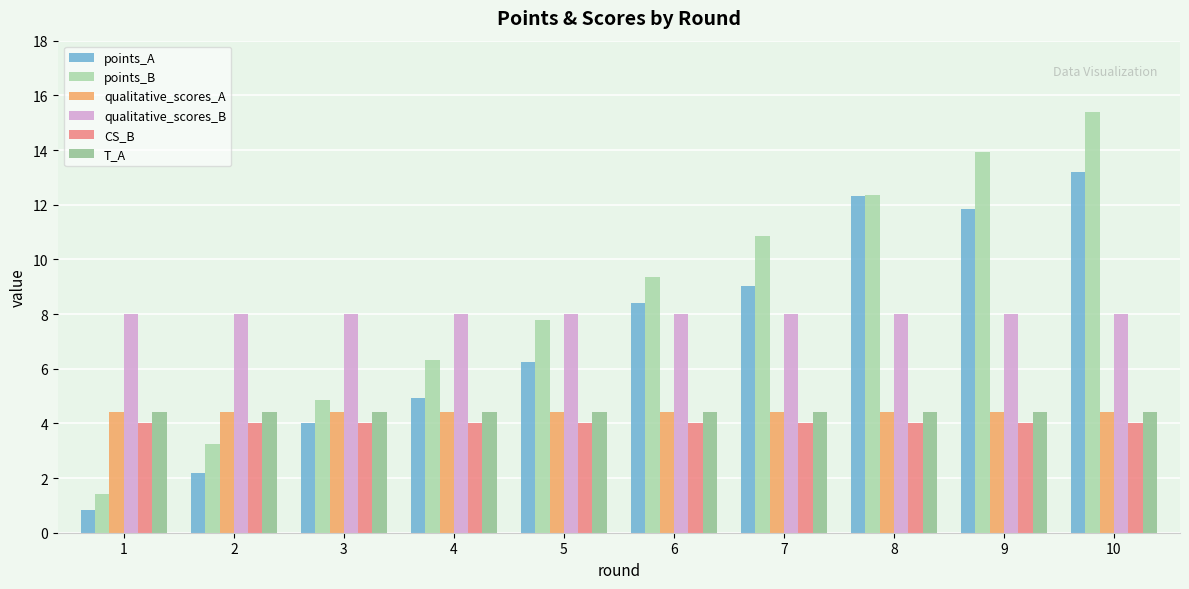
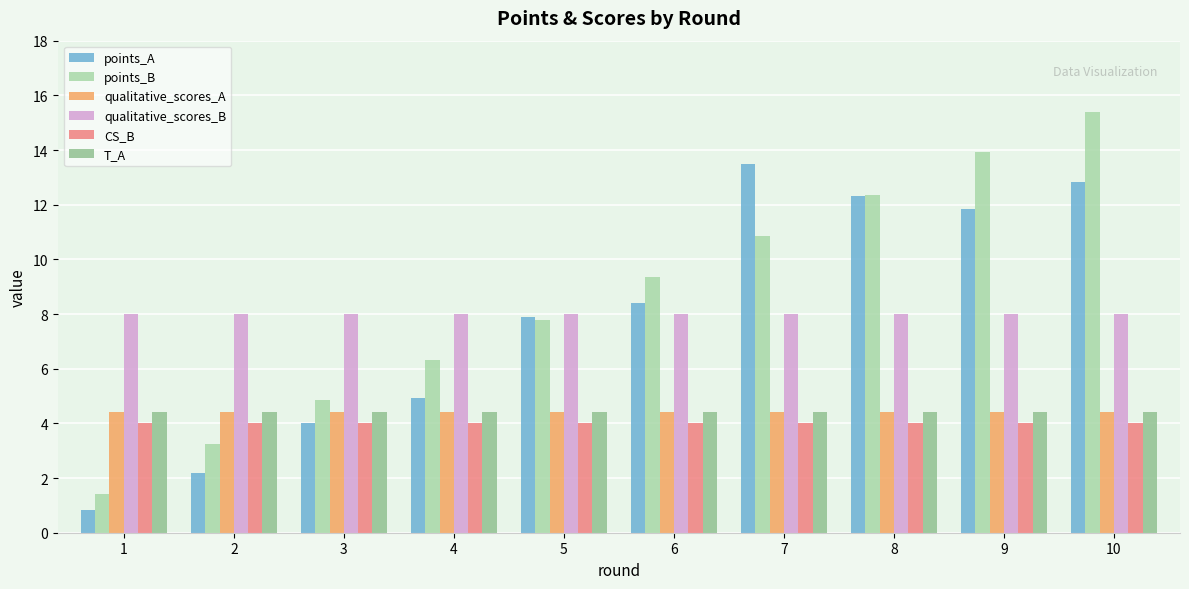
points_A, 5: 6.3 -> 7.9
points_A, 7: 9.0 -> 13.5
points_A, 10: 13.2 -> 12.8
